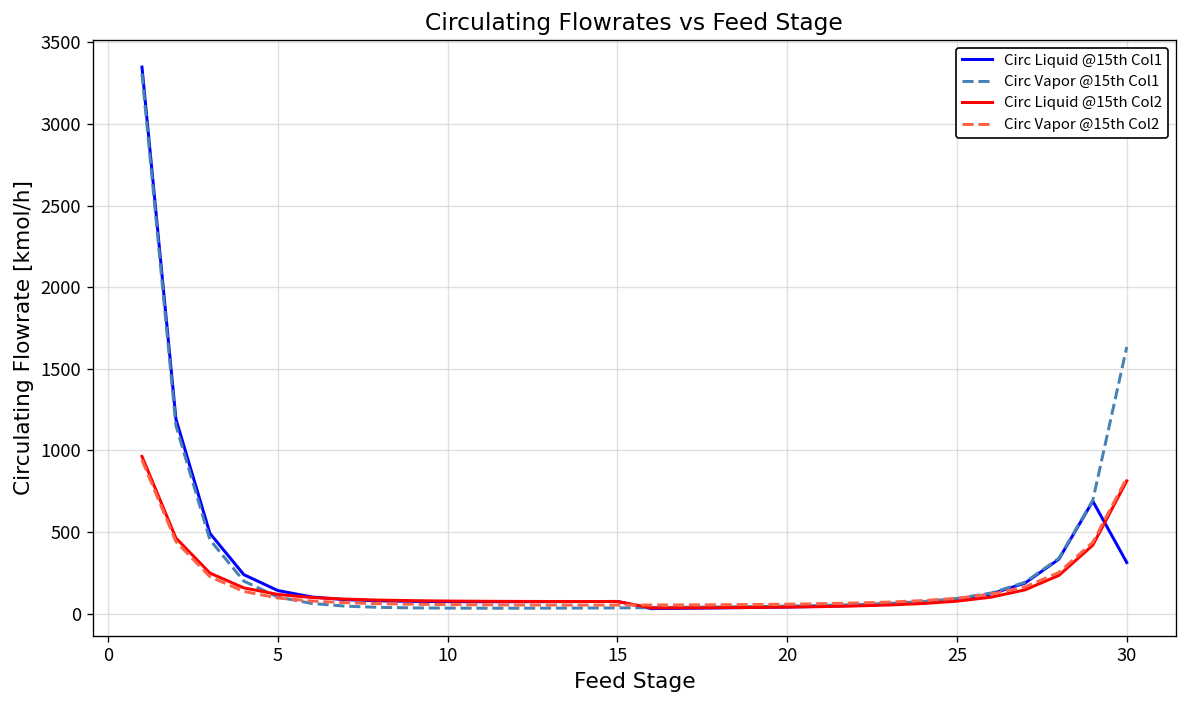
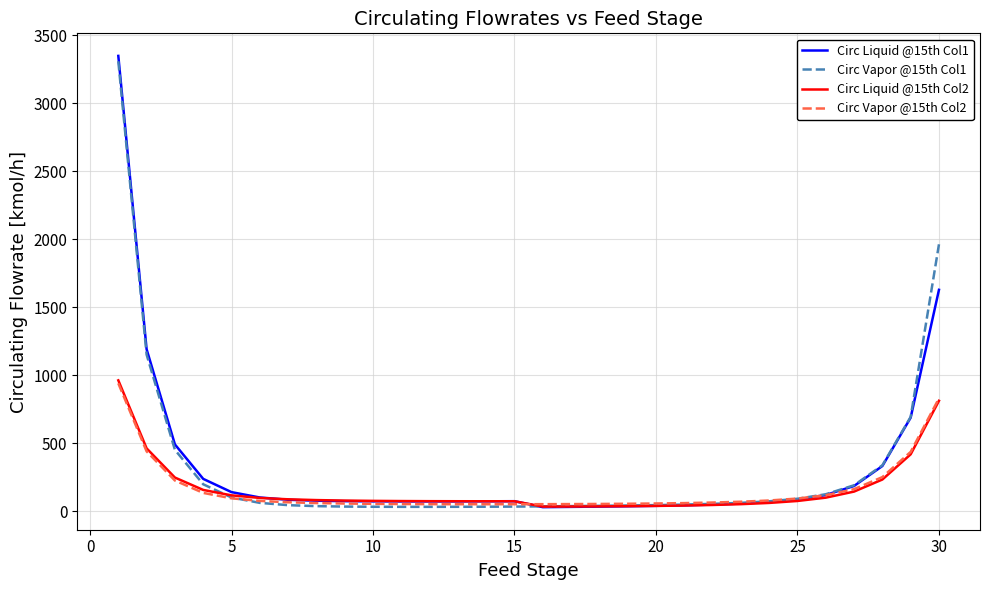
Circ Liquid @15th Col1, 30: 310 -> 1630
Circ Vapor @15th Col1, 30: 1630 -> 1960
